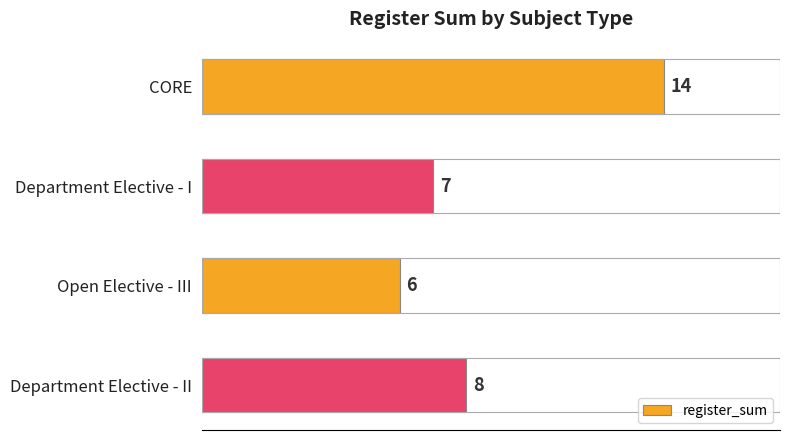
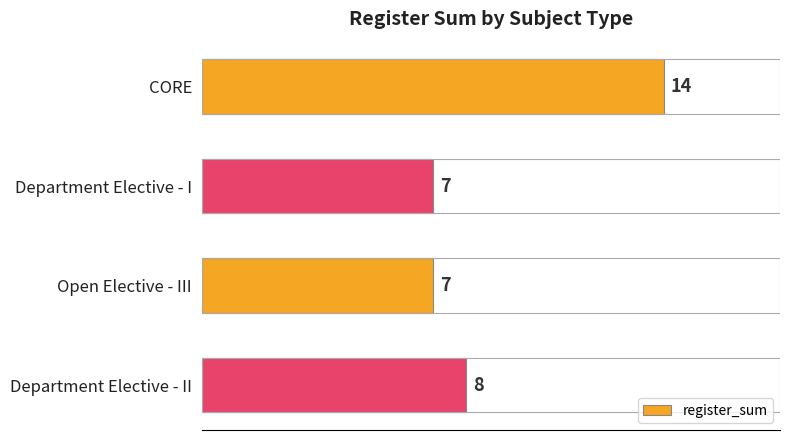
Open Elective - III: 6 -> 7
